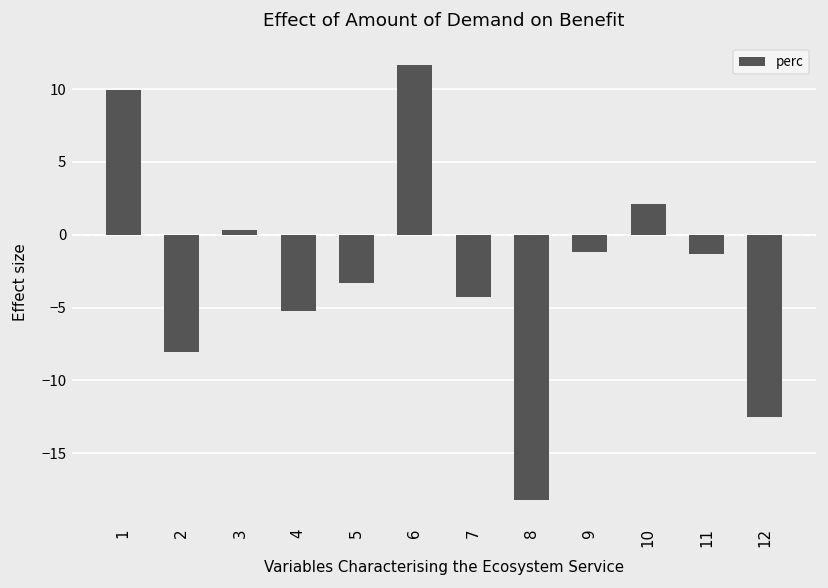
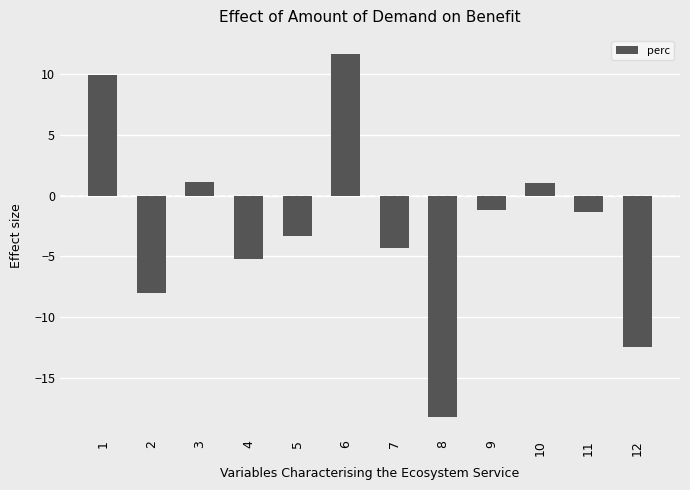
3: 0.3 -> 1.1
10: 2.1 -> 1.1
